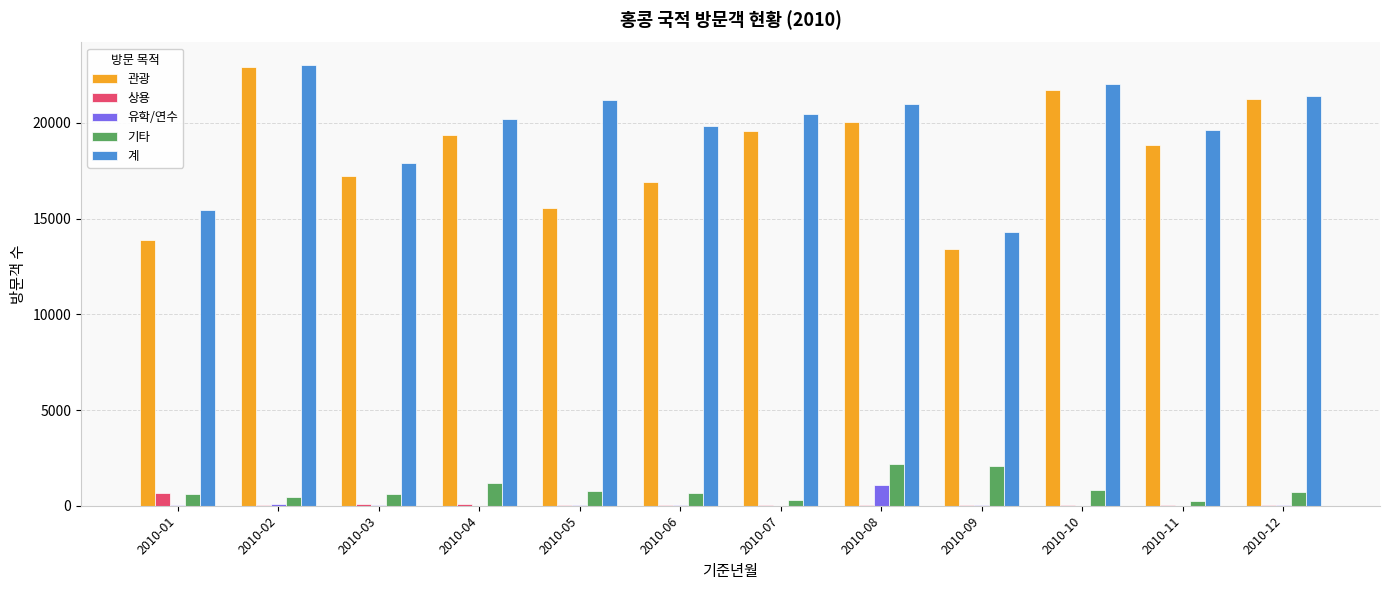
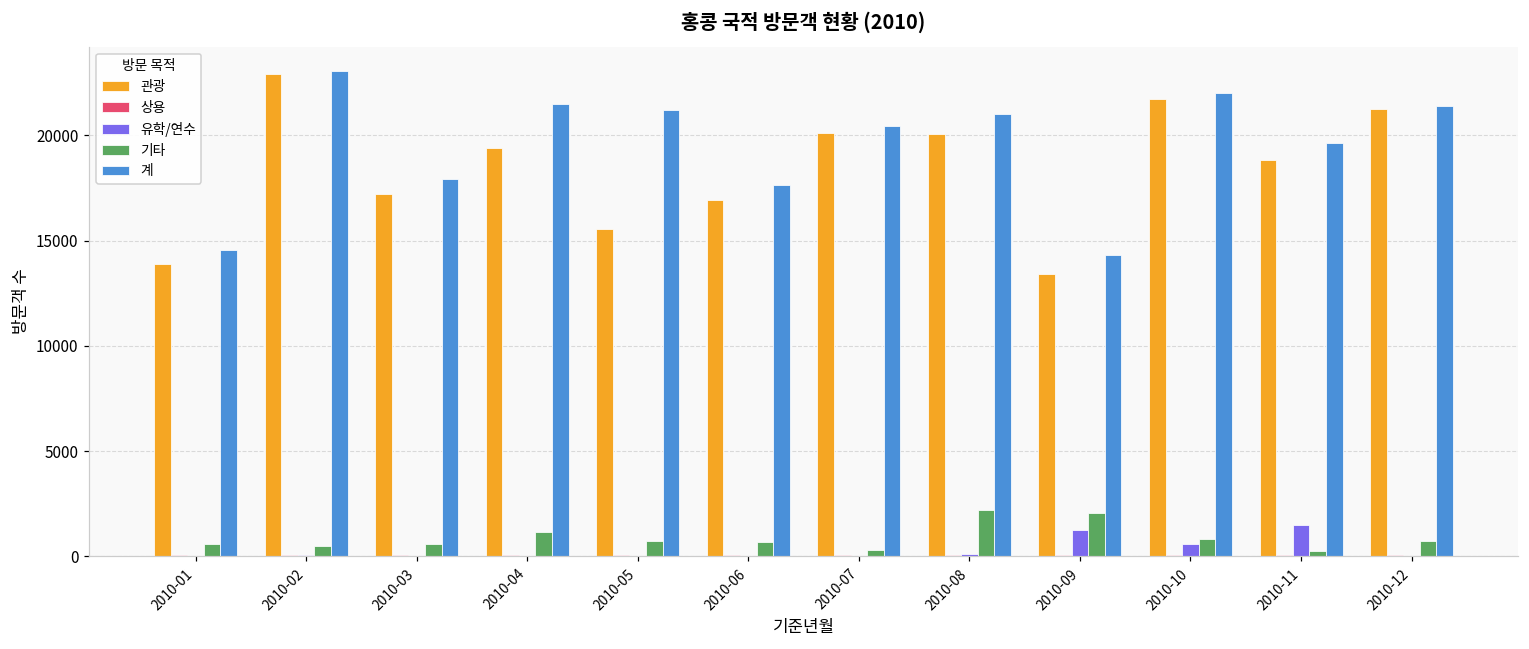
상용, 2010-01: 700 -> 100
계, 2010-01: 15400 -> 14500
계, 2010-04: 20200 -> 21500
계, 2010-06: 19900 -> 17600
관광, 2010-07: 19600 -> 20100
유학/연수, 2010-08: 1100 -> 100
유학/연수, 2010-09: 0 -> 1300
유학/연수, 2010-10: 0 -> 600
유학/연수, 2010-11: 0 -> 1500
